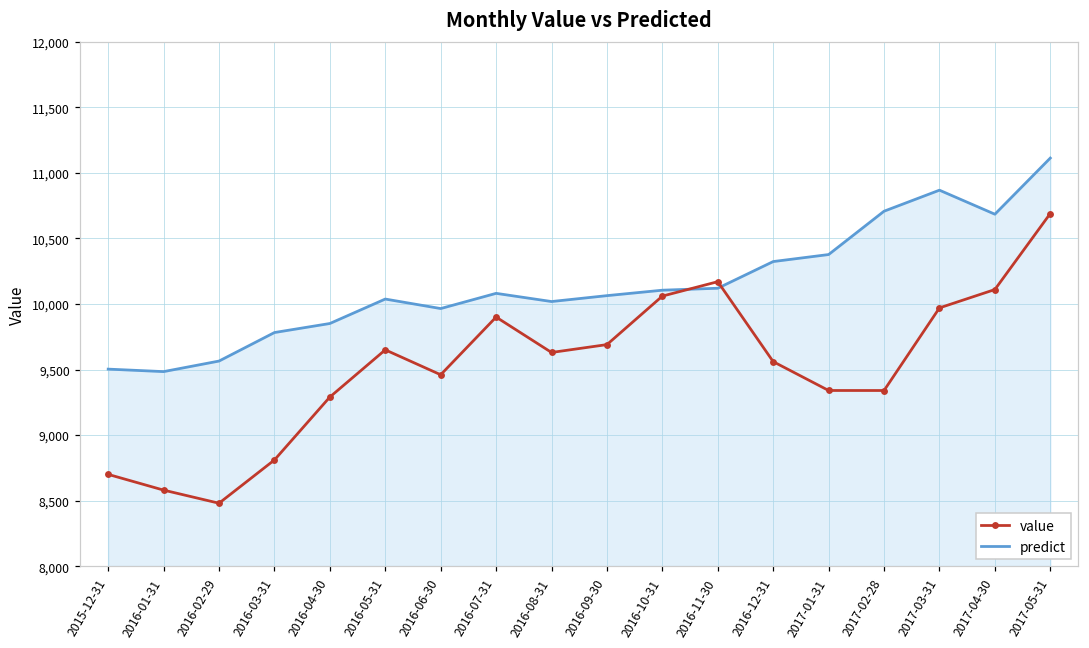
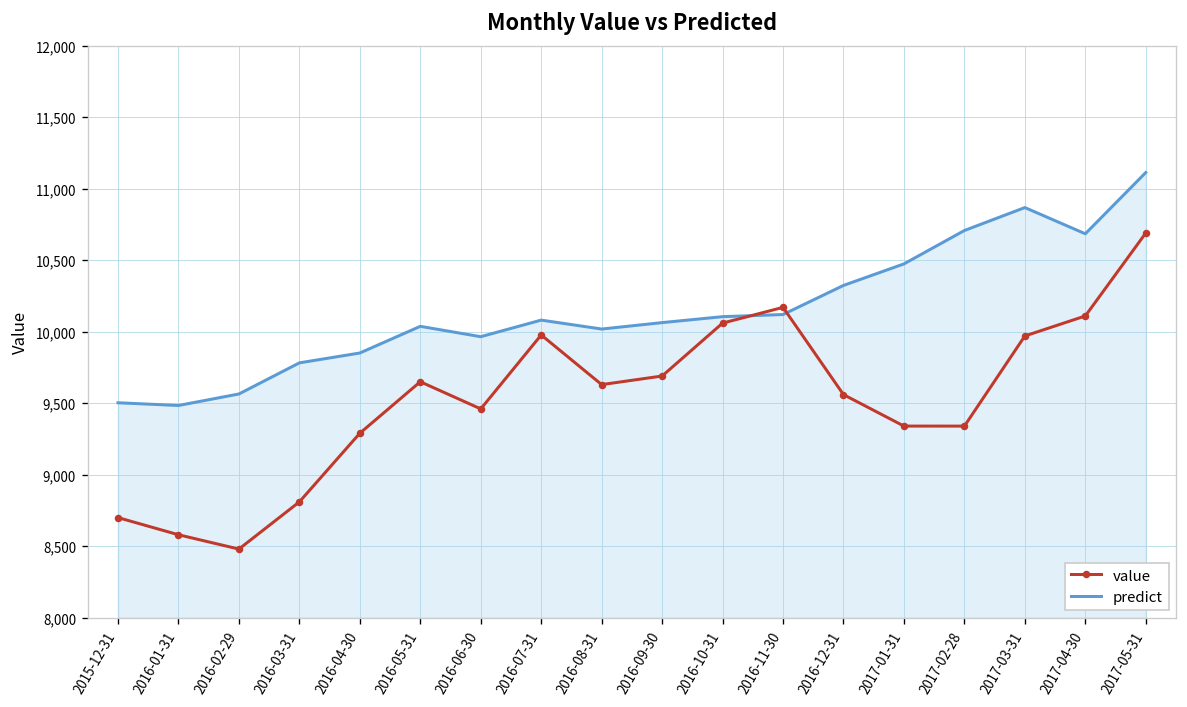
value, 2016-07-31: 9,900 -> 9,980
predict, 2017-01-31: 10,380 -> 10,470
